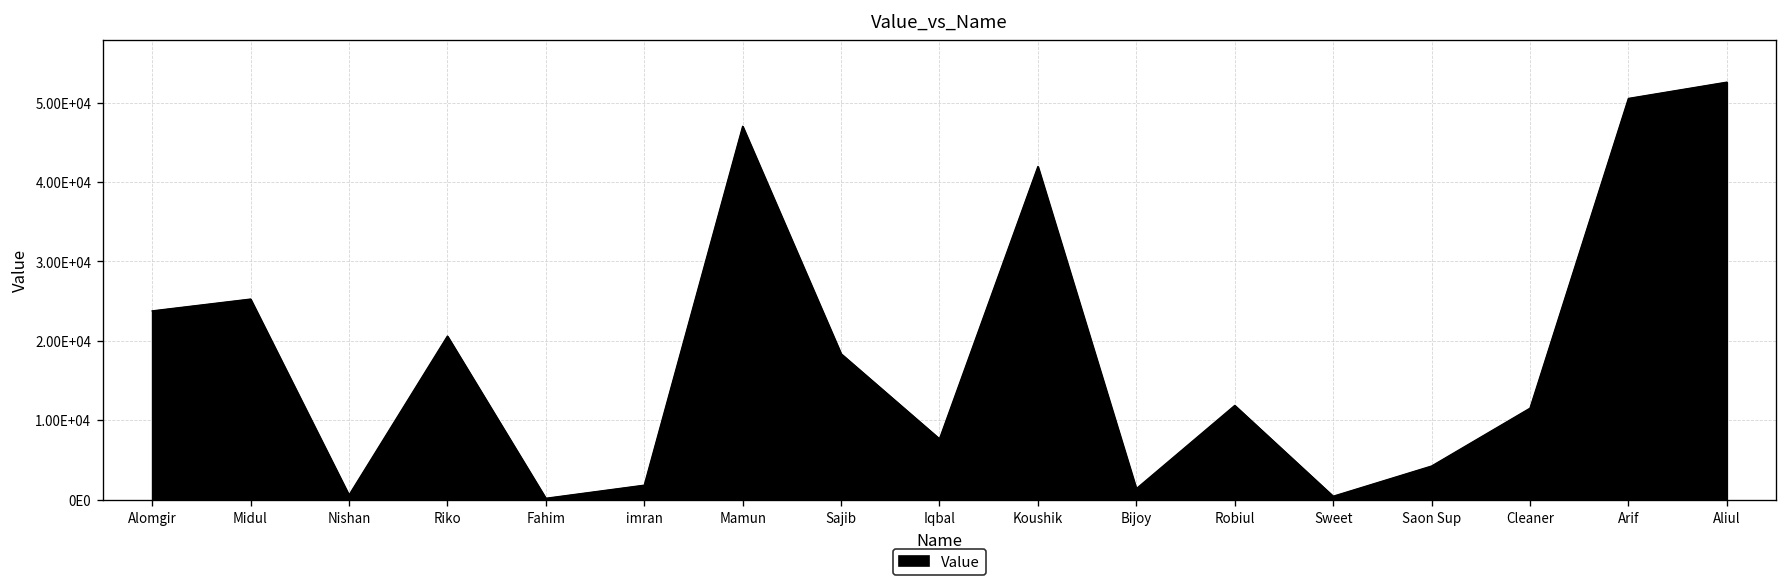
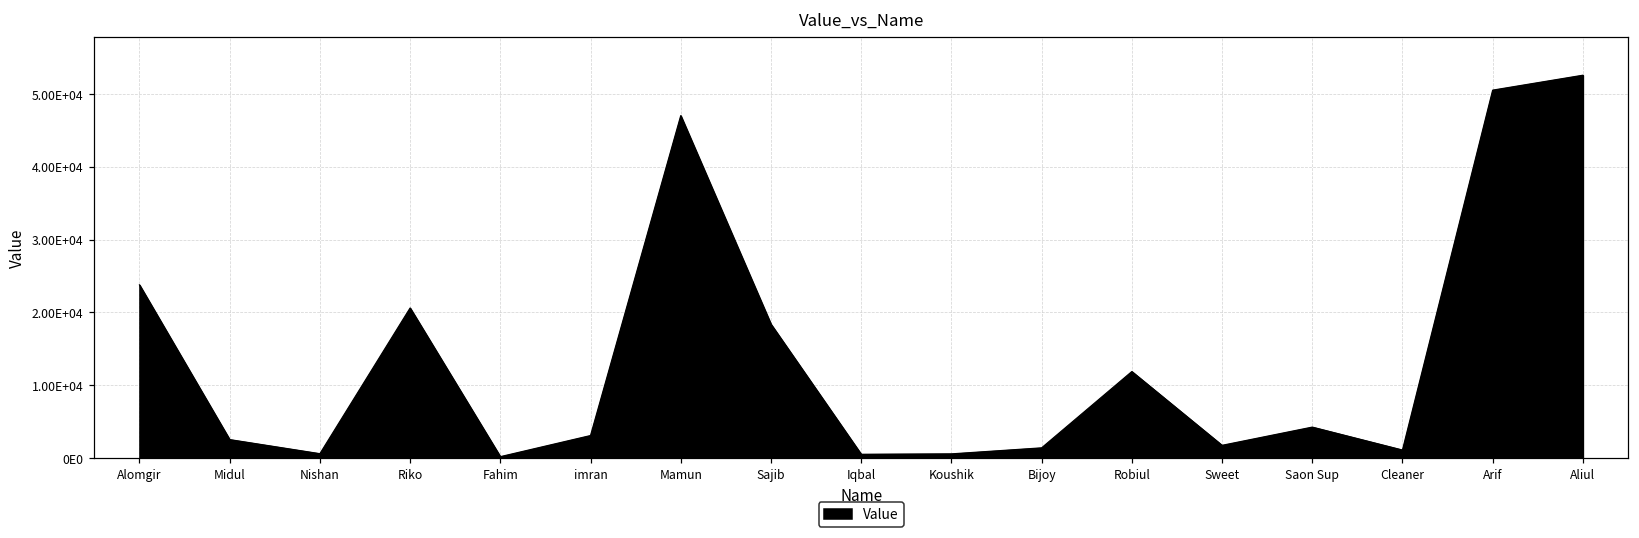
Midul: 25000 -> 3000
imran: 2000 -> 3000
Iqbal: 8000 -> 1000
Koushik: 42000 -> 1000
Sweet: 0 -> 2000
Cleaner: 12000 -> 1000
